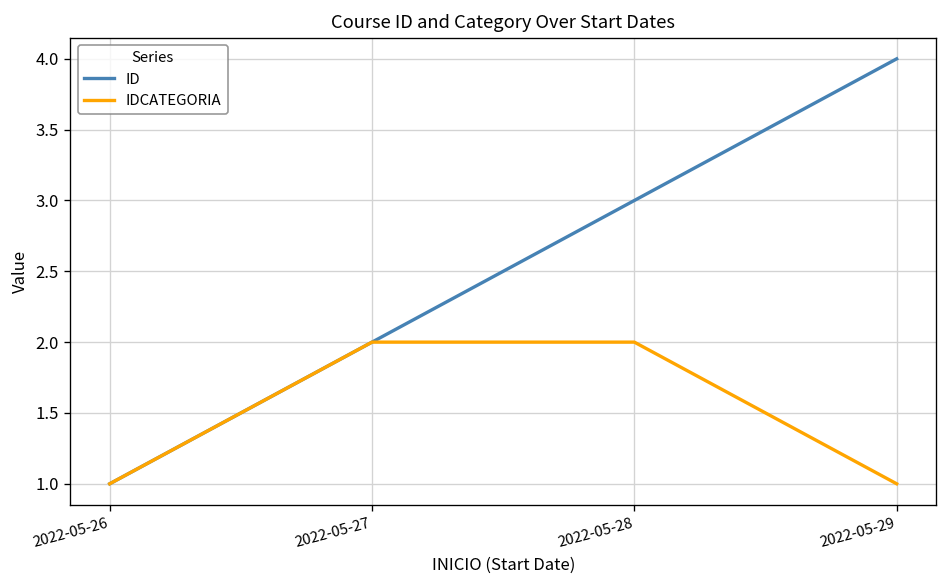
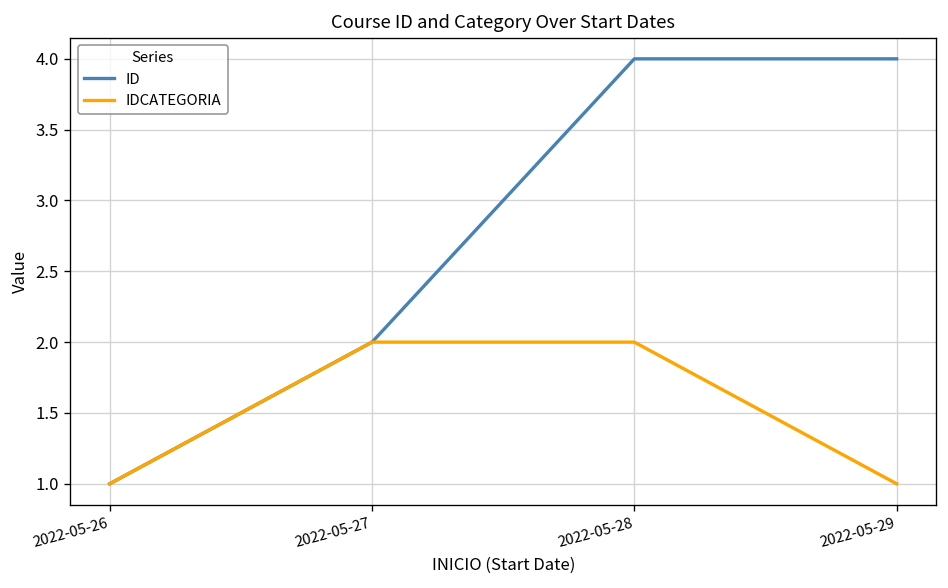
ID, 2022-05-28: 3 -> 4
